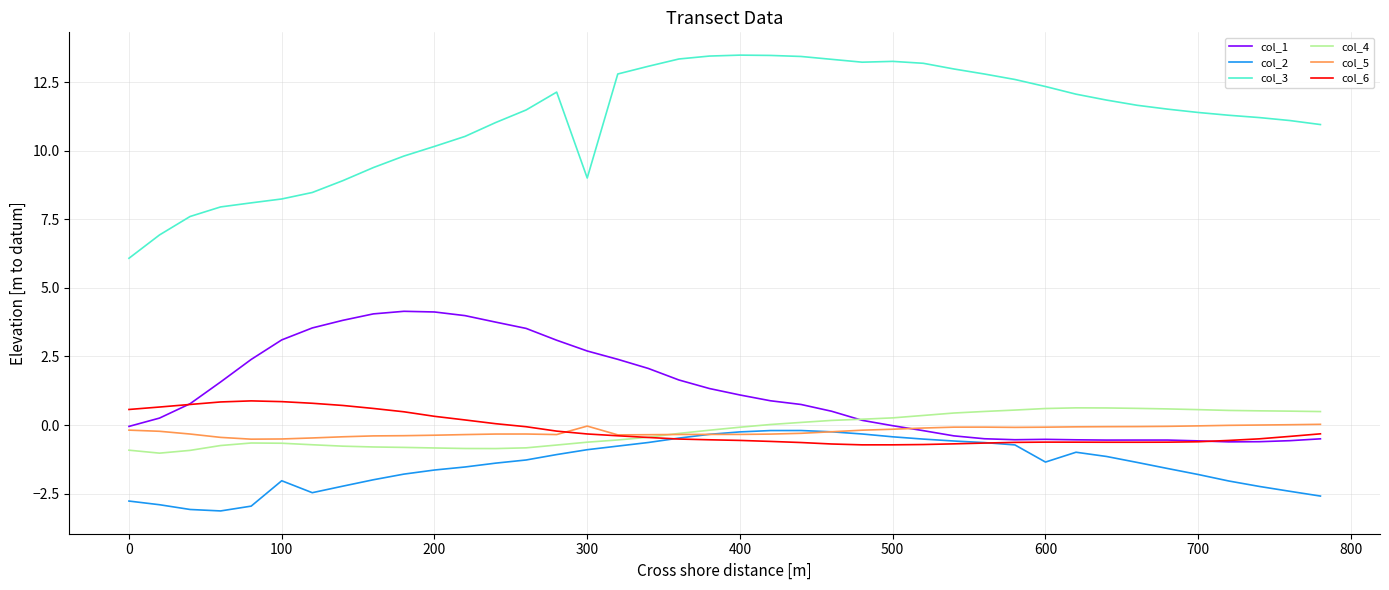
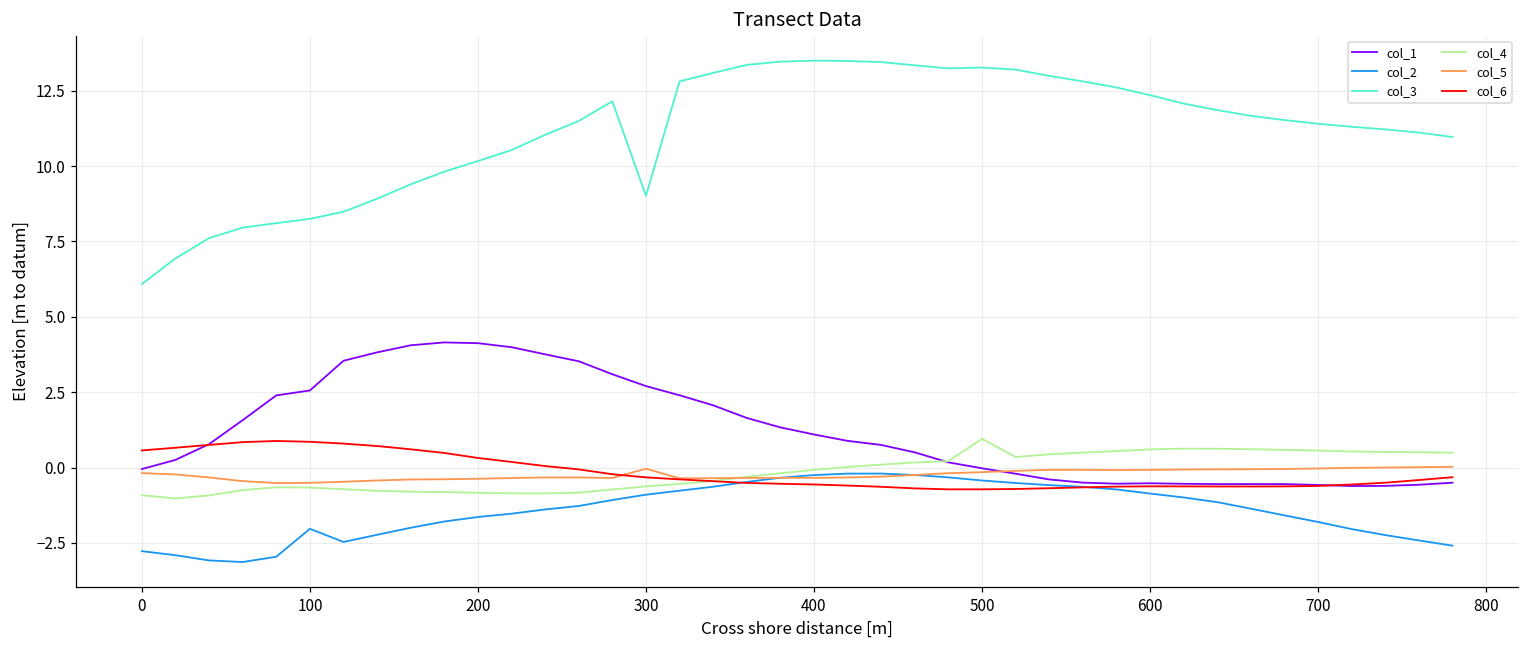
col_1, 100: 3.1 -> 2.6
col_4, 500: 0.3 -> 1.0
col_2, 600: -1.4 -> -0.9
